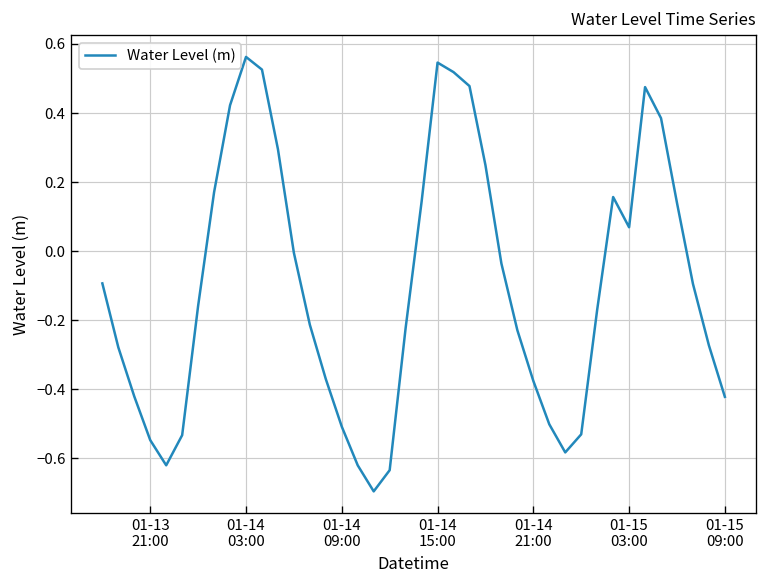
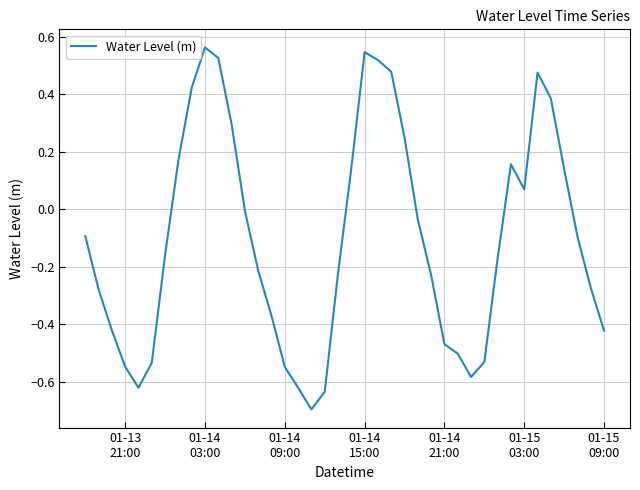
01-14 09:00: -0.51 -> -0.55
01-14 21:00: -0.38 -> -0.47
